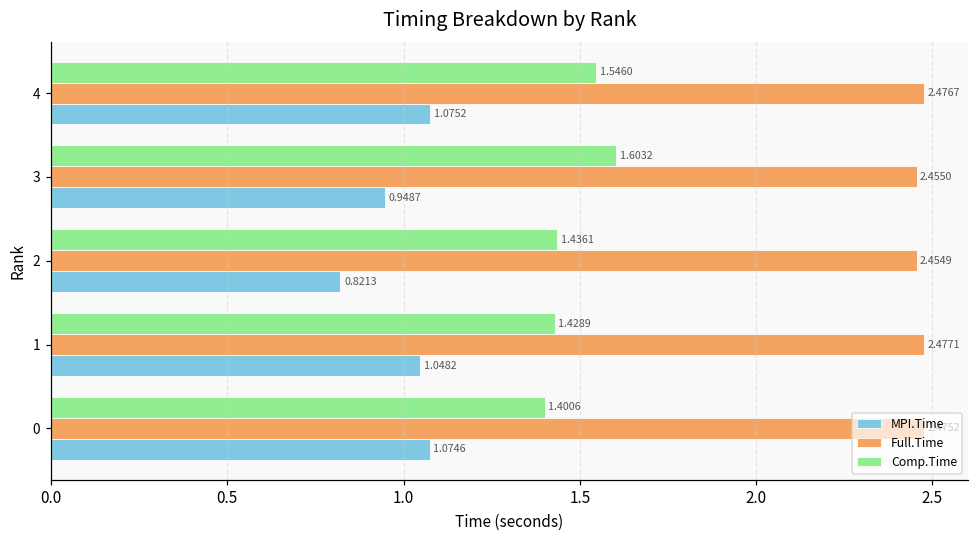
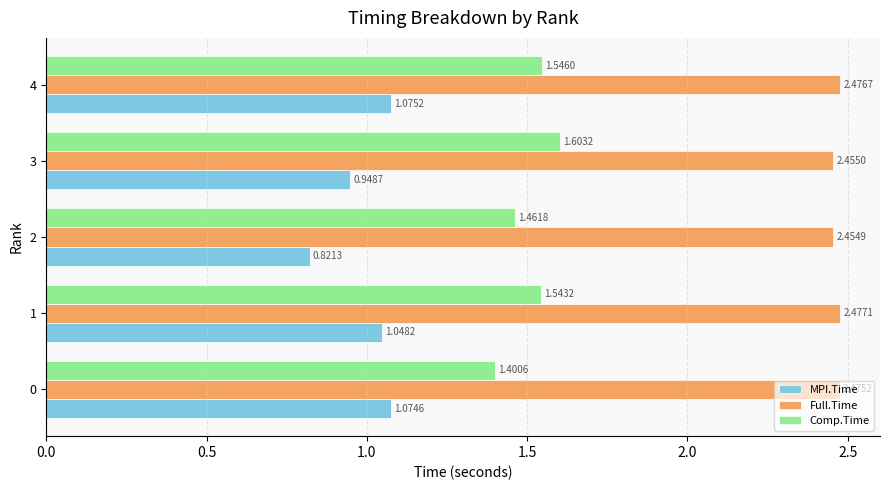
Comp.Time, 2: 1.4361 -> 1.4618
Comp.Time, 1: 1.4289 -> 1.5432
